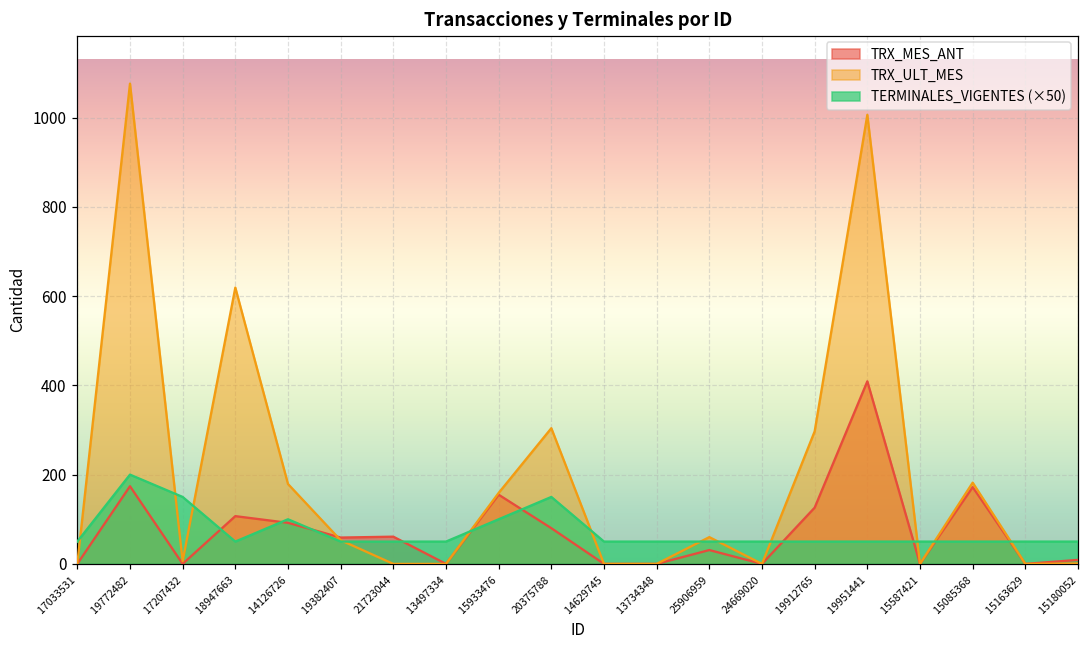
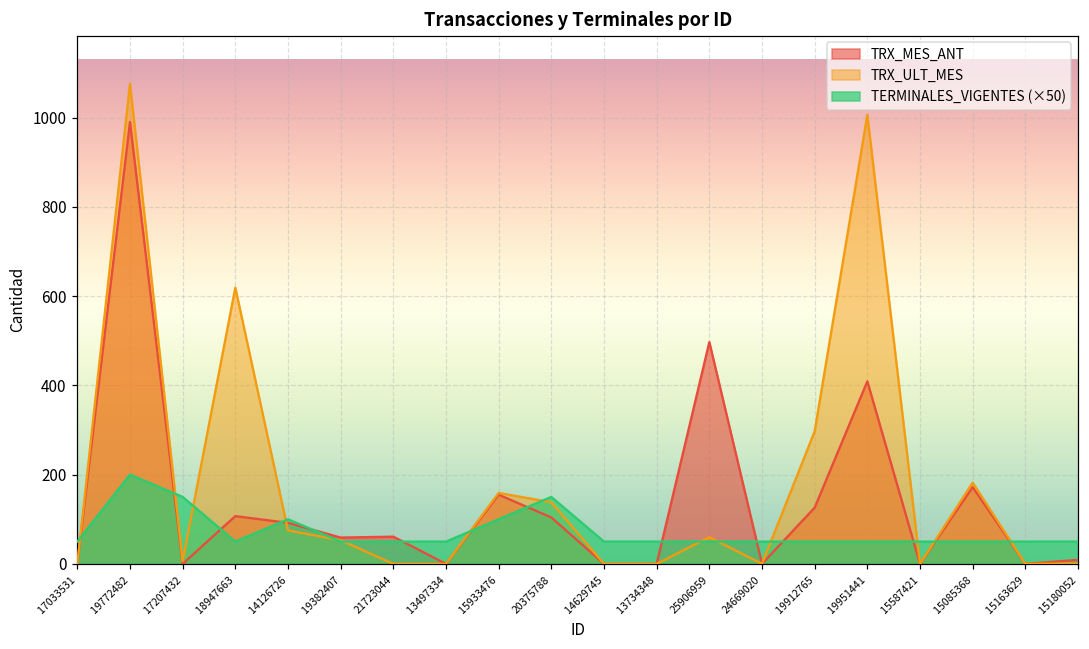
TRX_MES_ANT, 19772482: 170 -> 990
TRX_ULT_MES, 14126726: 180 -> 80
TRX_MES_ANT, 20375788: 80 -> 100
TRX_ULT_MES, 20375788: 300 -> 140
TRX_MES_ANT, 25906959: 30 -> 500
